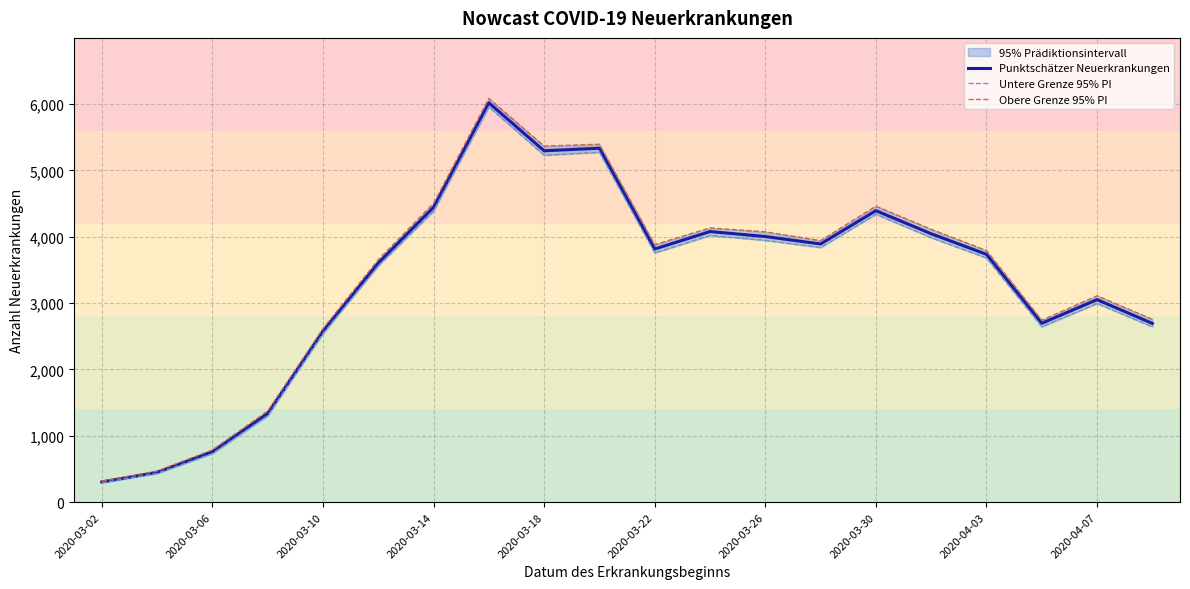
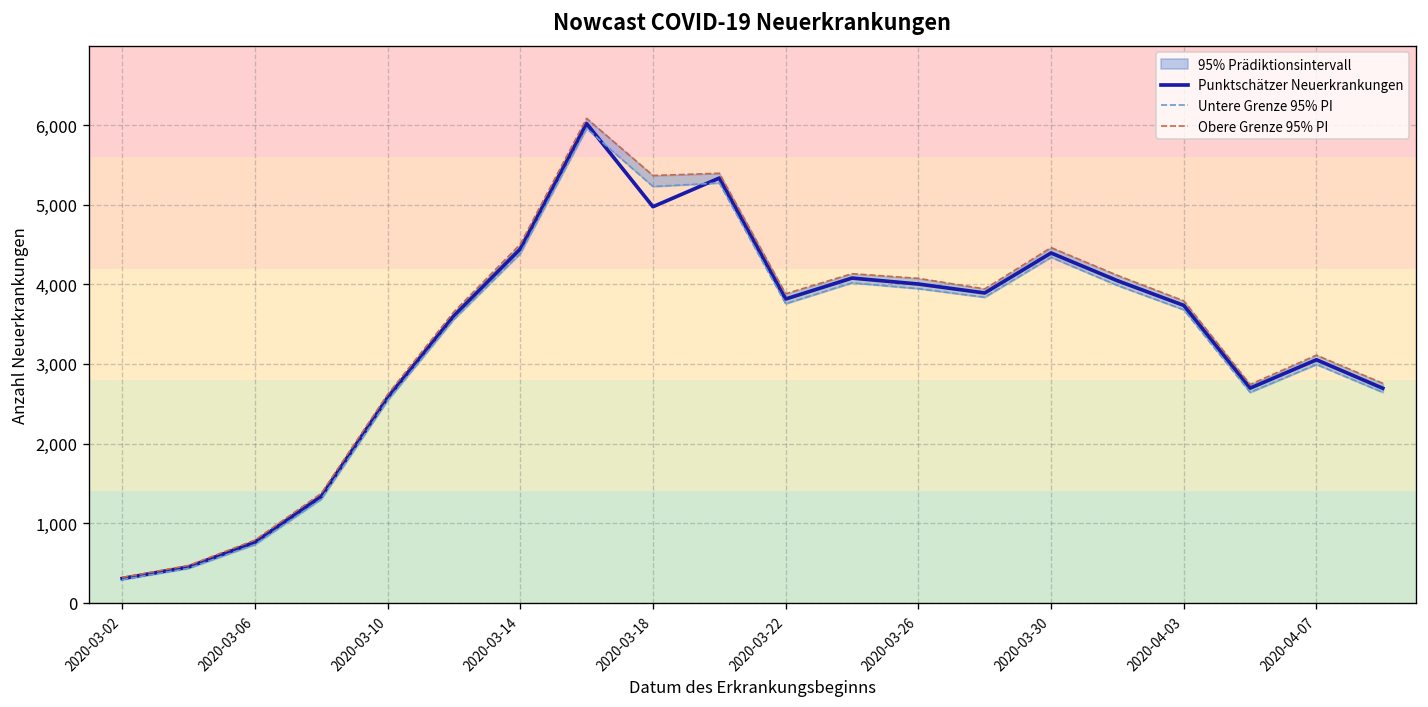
Punktschätzer Neuerkrankungen, 2020-03-18: 5,300 -> 5,000
